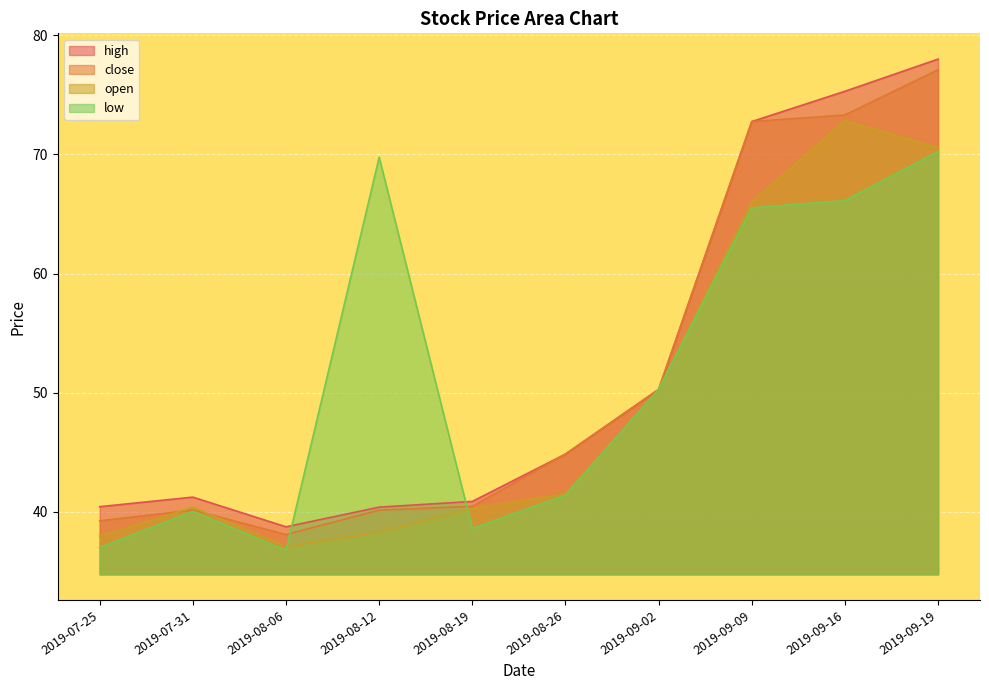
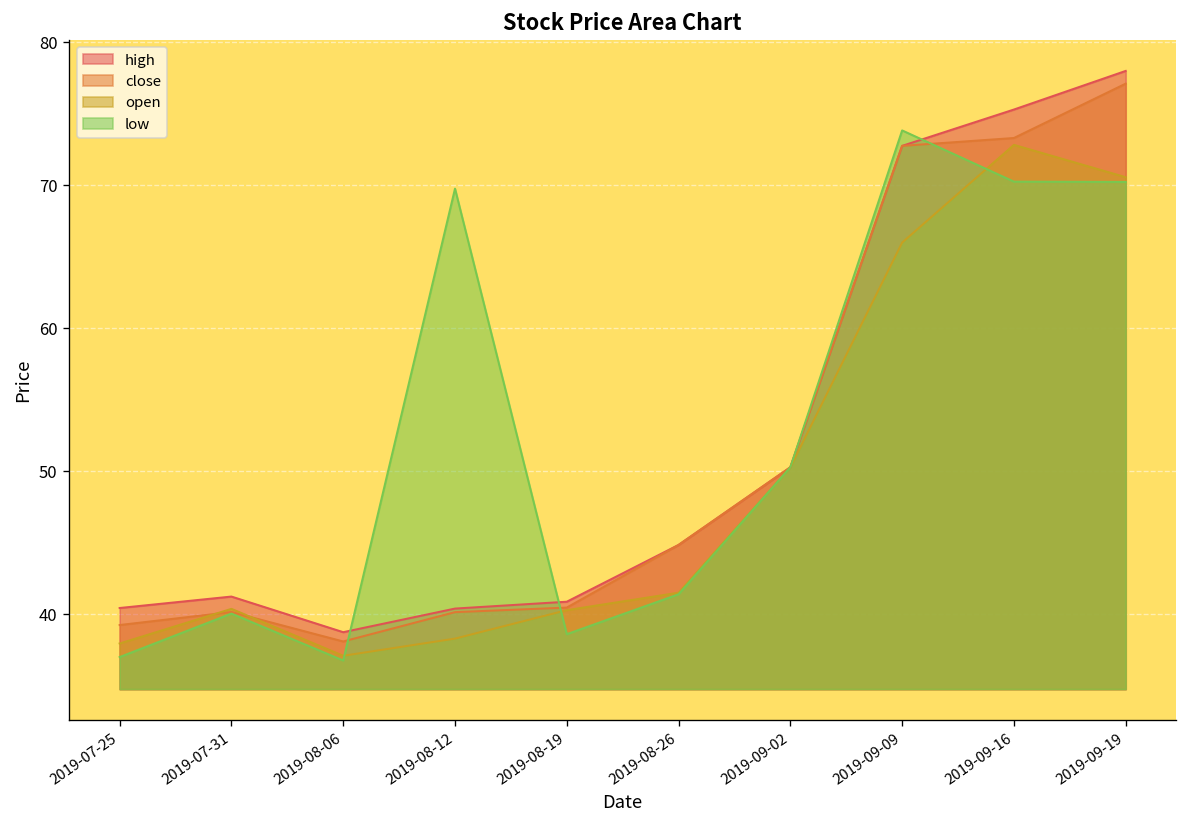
low, 2019-09-09: 65.5 -> 73.8
low, 2019-09-16: 66.1 -> 70.3
